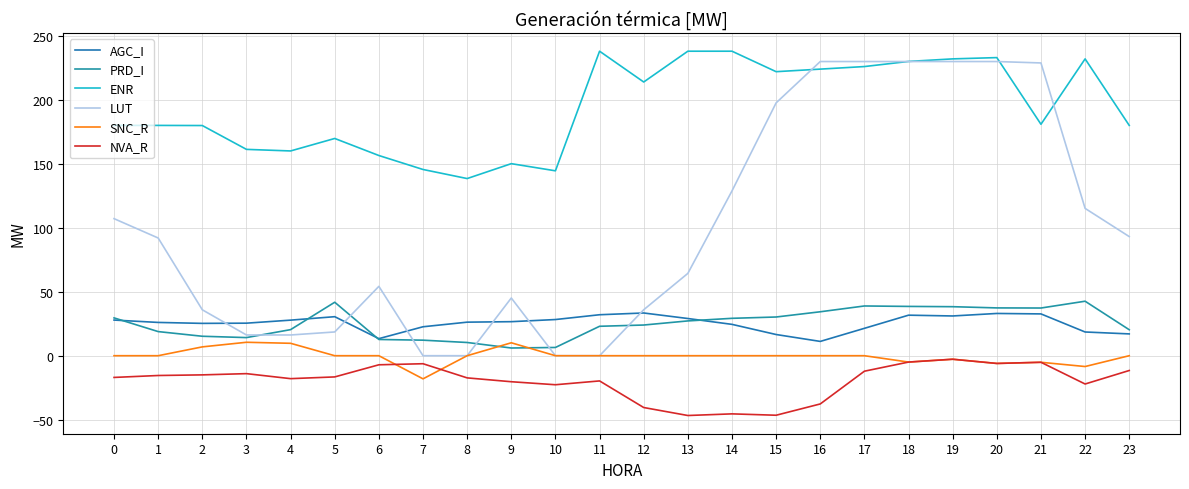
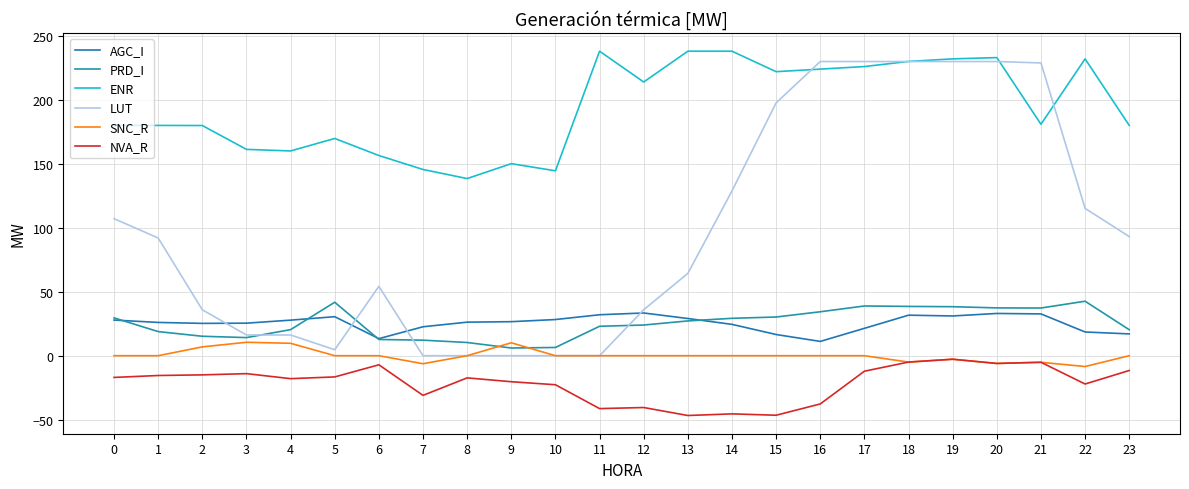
LUT, 5: 19 -> 5
SNC_R, 7: -18 -> -6
NVA_R, 7: -6 -> -31
LUT, 9: 45 -> 0
NVA_R, 11: -20 -> -41
